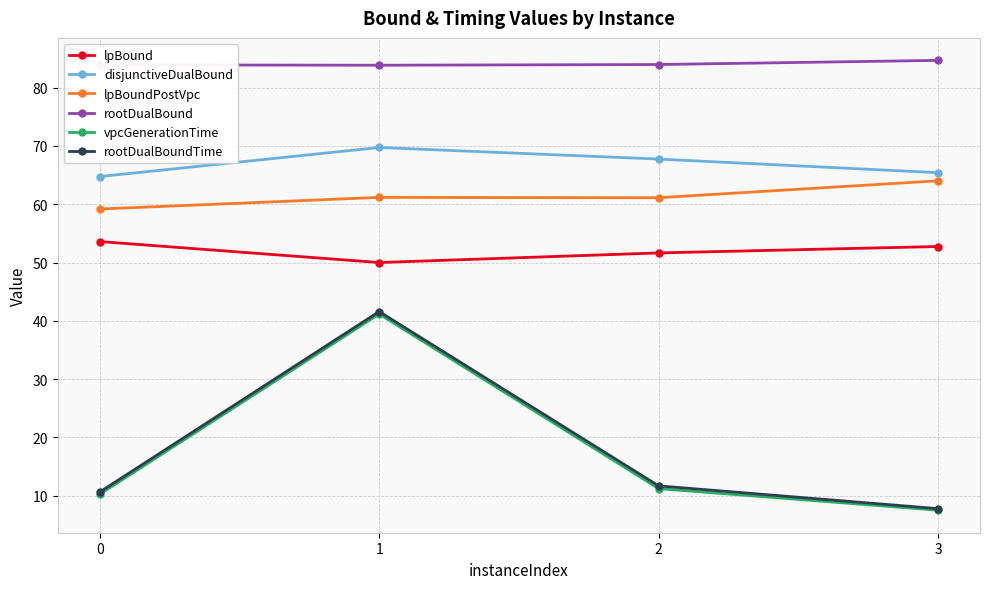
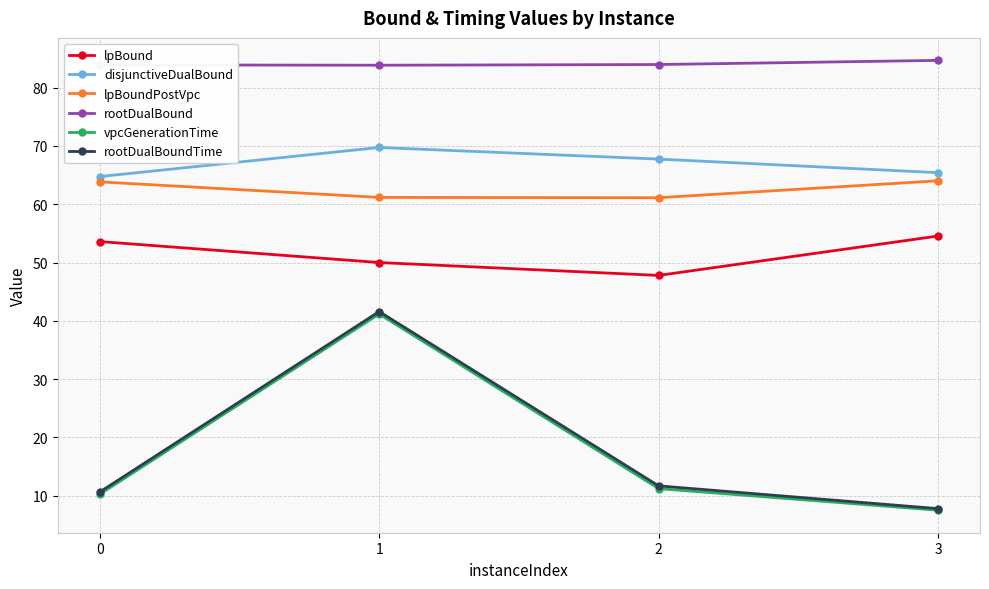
lpBoundPostVpc, 0: 59 -> 64
lpBound, 2: 52 -> 48
lpBound, 3: 53 -> 55
